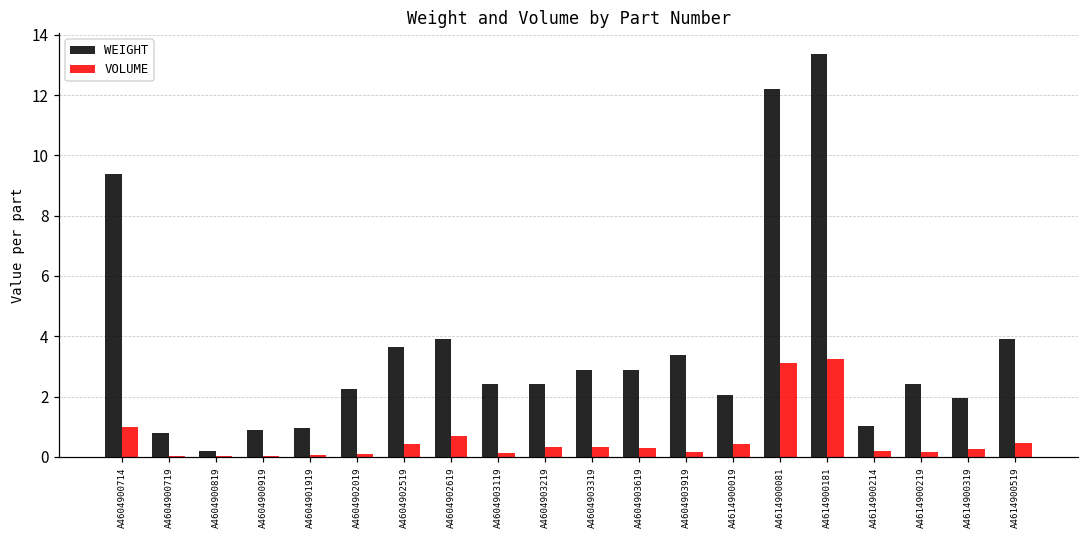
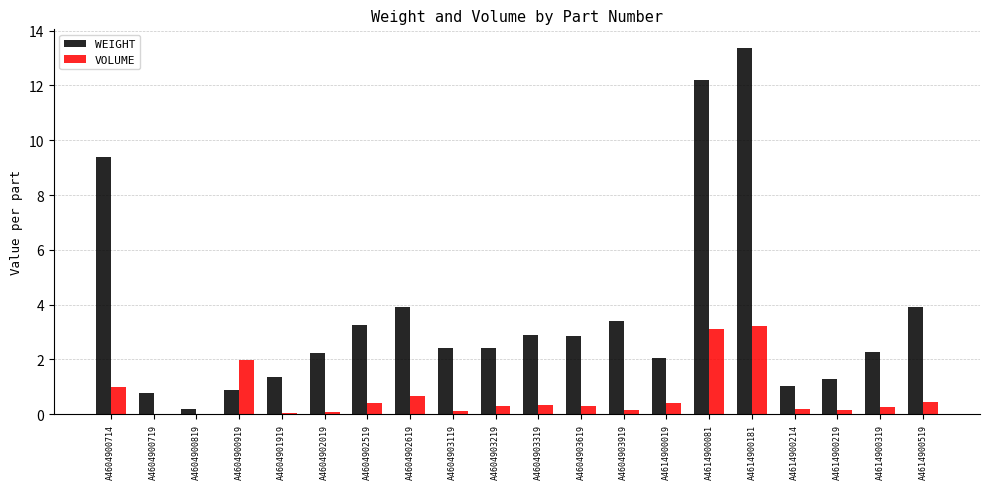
VOLUME, A4604900919: 0.0 -> 2.0
WEIGHT, A4604901919: 0.9 -> 1.3
WEIGHT, A4604902519: 3.6 -> 3.3
WEIGHT, A4614900219: 2.4 -> 1.3
WEIGHT, A4614900319: 2.0 -> 2.3
